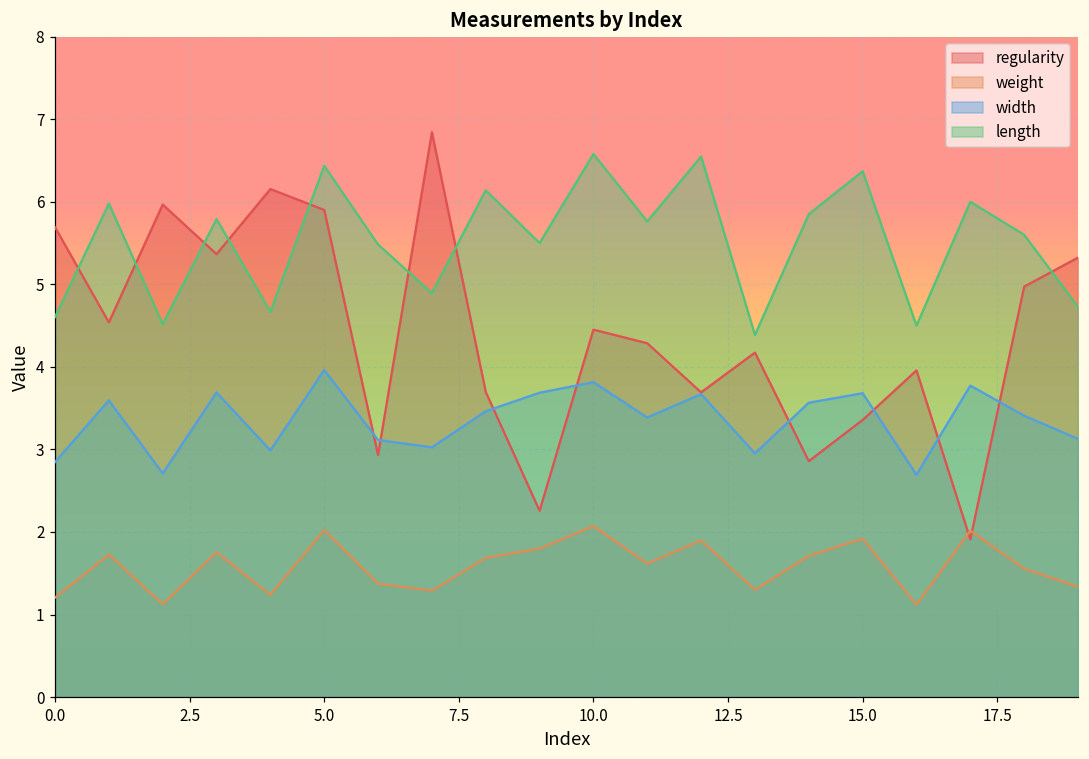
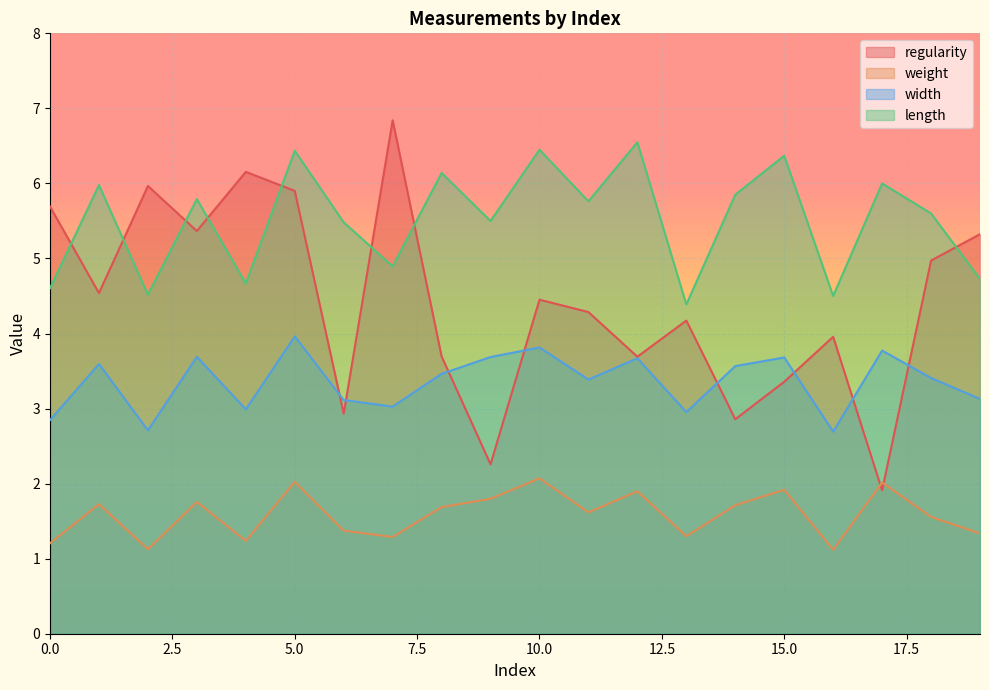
length, 10.0: 6.6 -> 6.4
